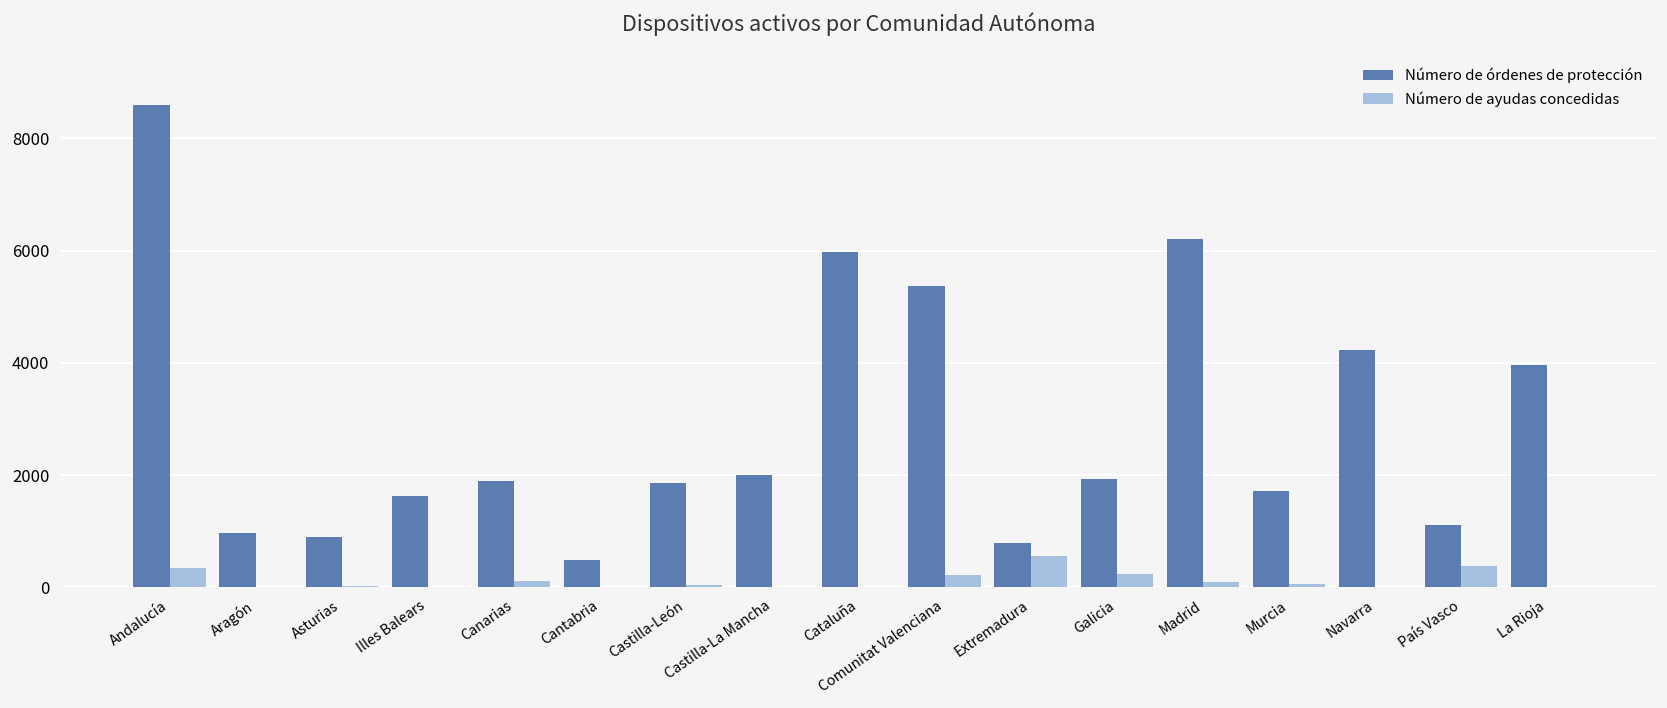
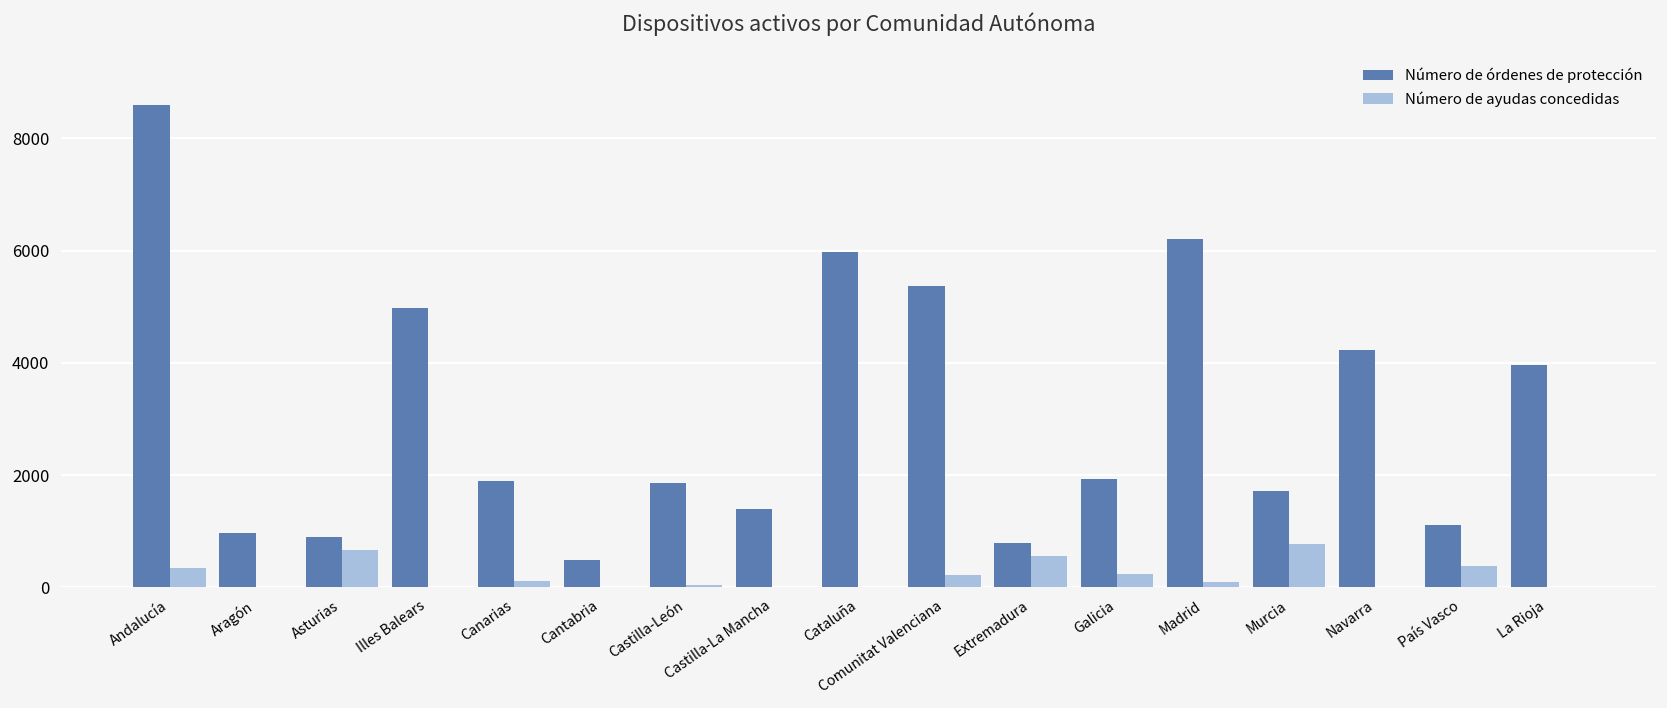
Número de ayudas concedidas, Asturias: 0 -> 700
Número de órdenes de protección, Illes Balears: 1600 -> 5000
Número de órdenes de protección, Castilla-La Mancha: 2000 -> 1400
Número de ayudas concedidas, Murcia: 100 -> 800
